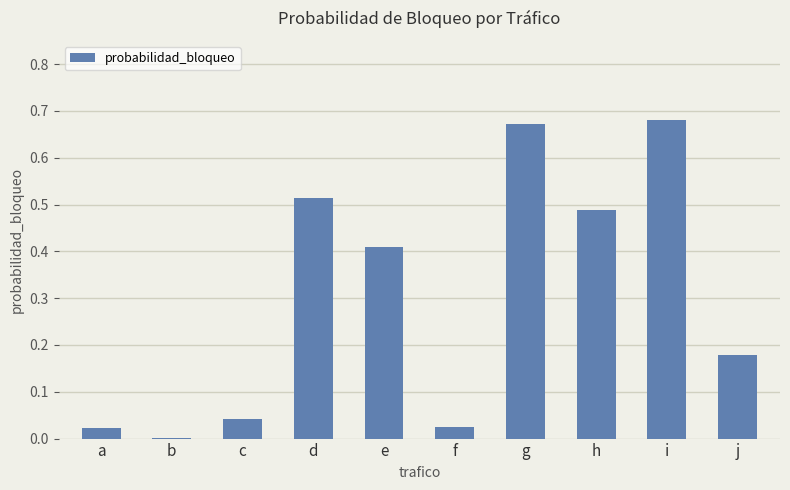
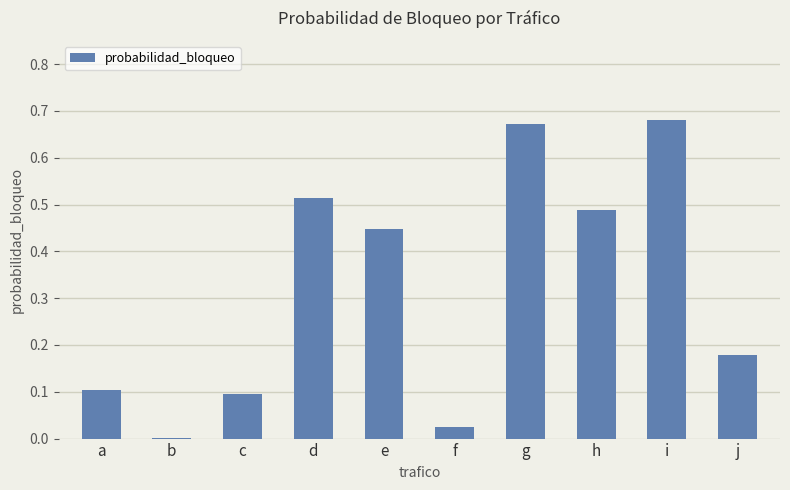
a: 0.02 -> 0.10
c: 0.04 -> 0.10
e: 0.41 -> 0.45
